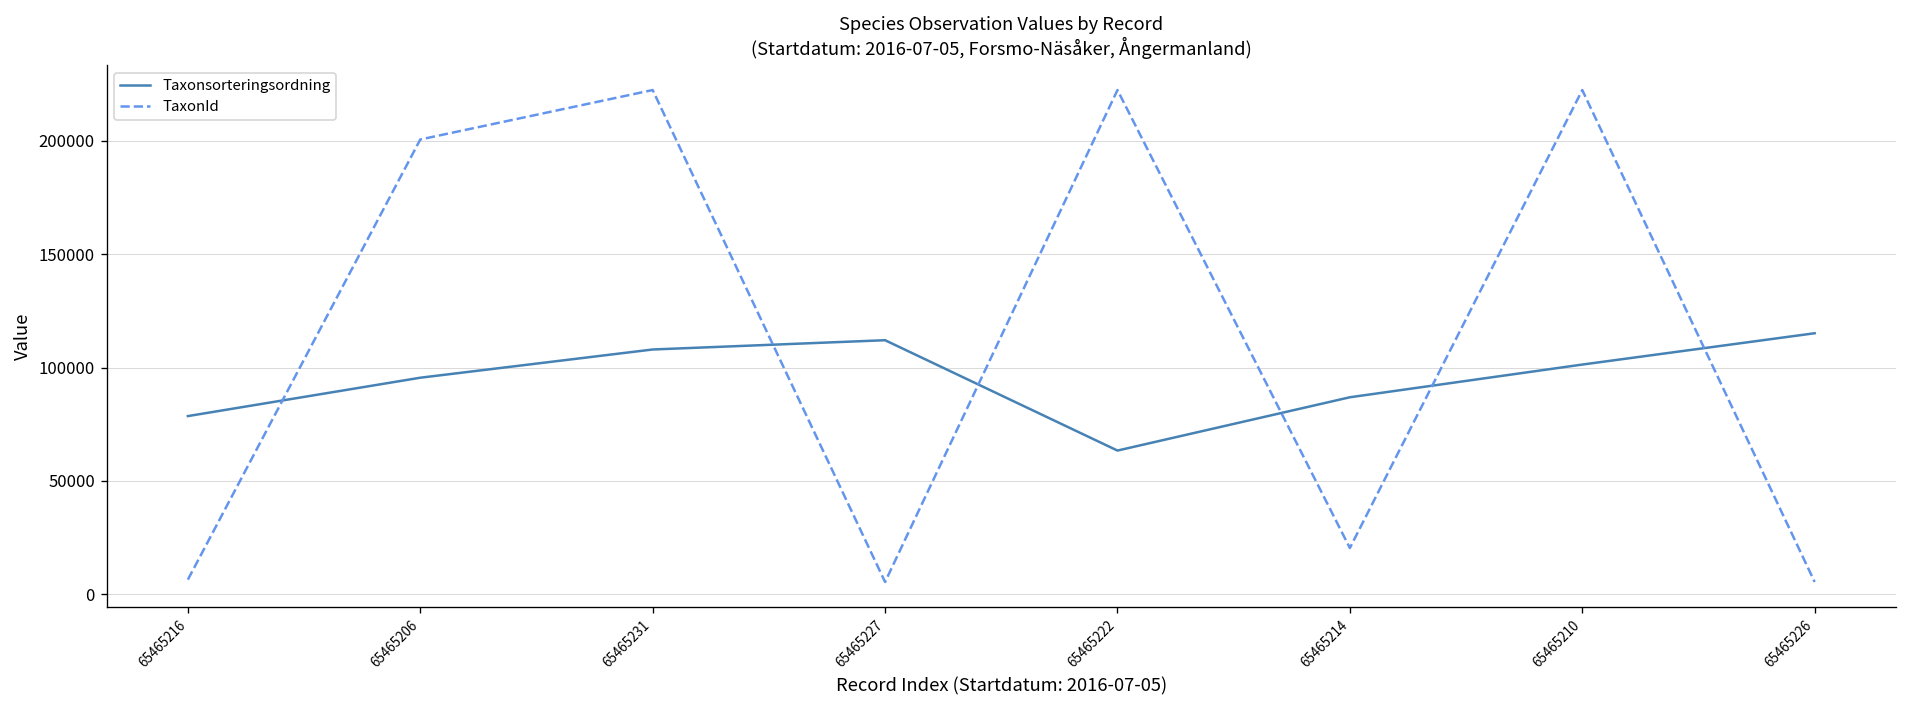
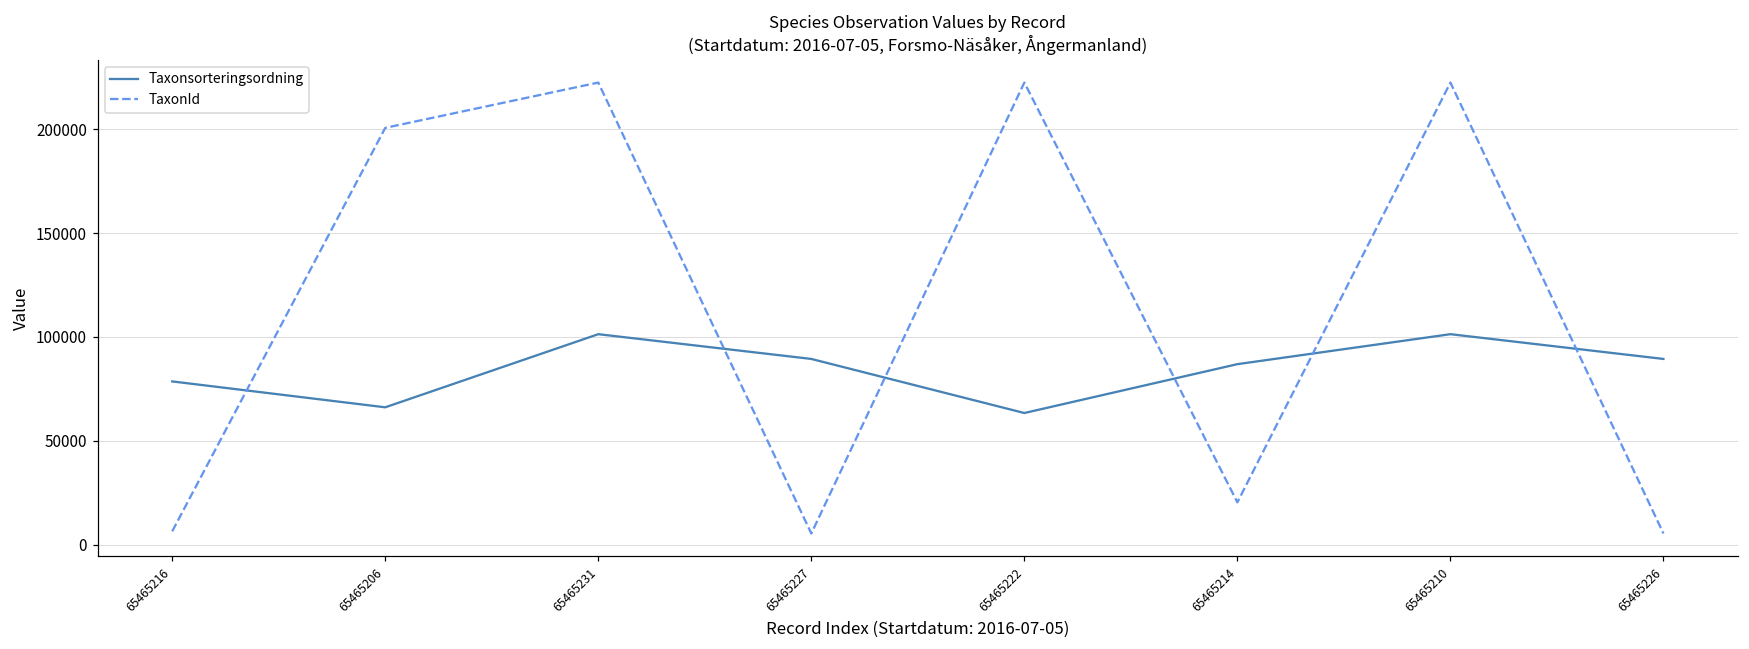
Taxonsorteringsordning, 65465206: 96000 -> 66000
Taxonsorteringsordning, 65465231: 108000 -> 101000
Taxonsorteringsordning, 65465227: 112000 -> 89000
Taxonsorteringsordning, 65465226: 115000 -> 89000
